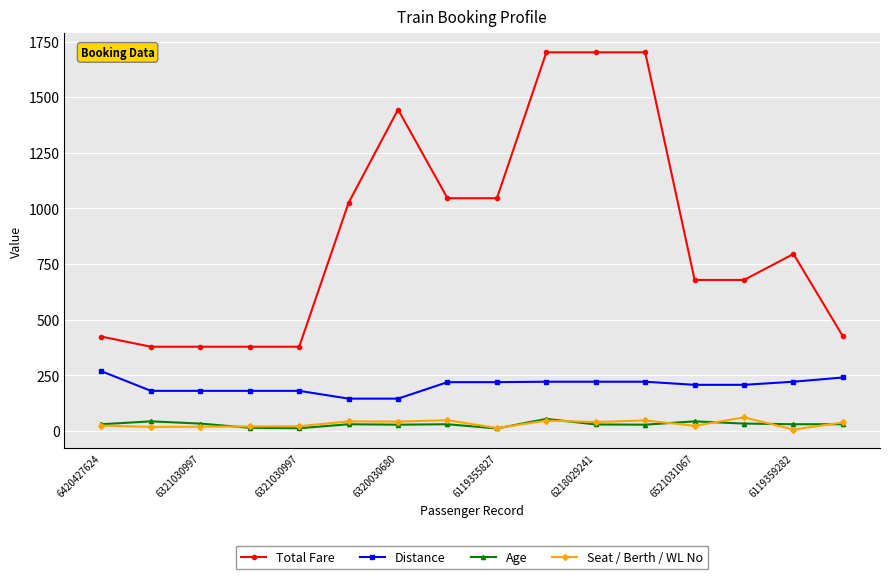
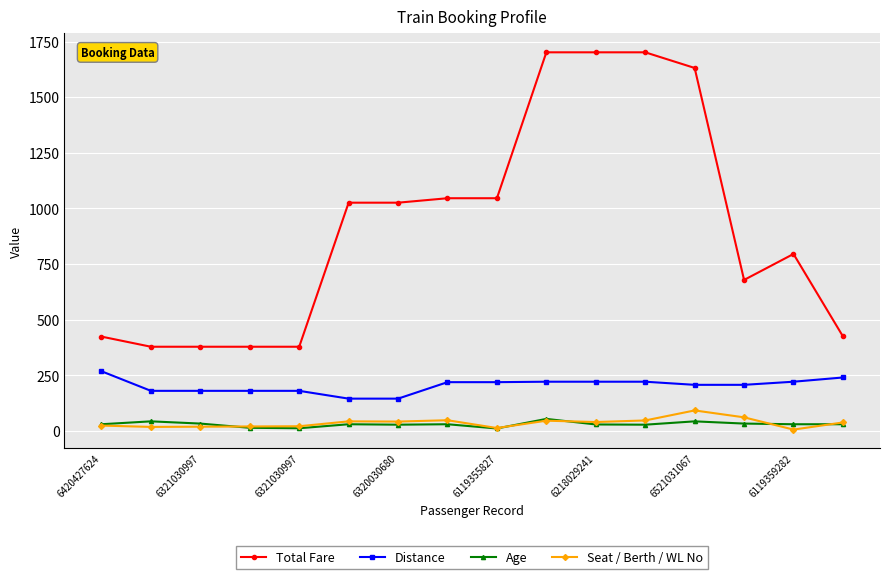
Total Fare, 6320030680: 1440 -> 1030
Total Fare, 6521031067: 680 -> 1630
Seat / Berth / WL No, 6521031067: 20 -> 90
